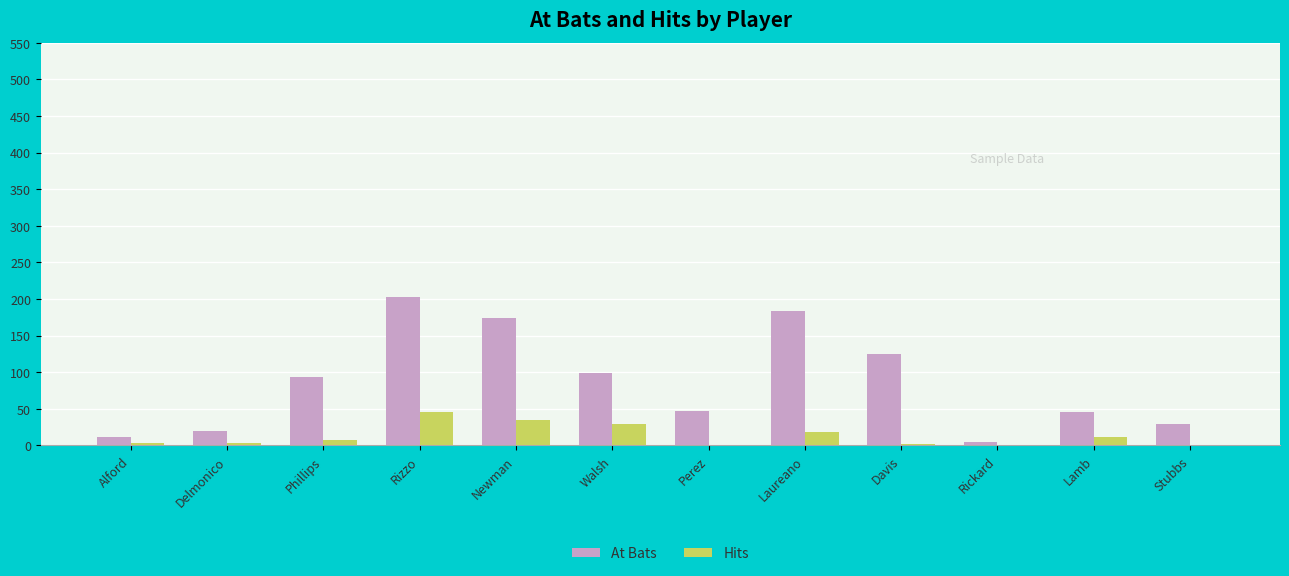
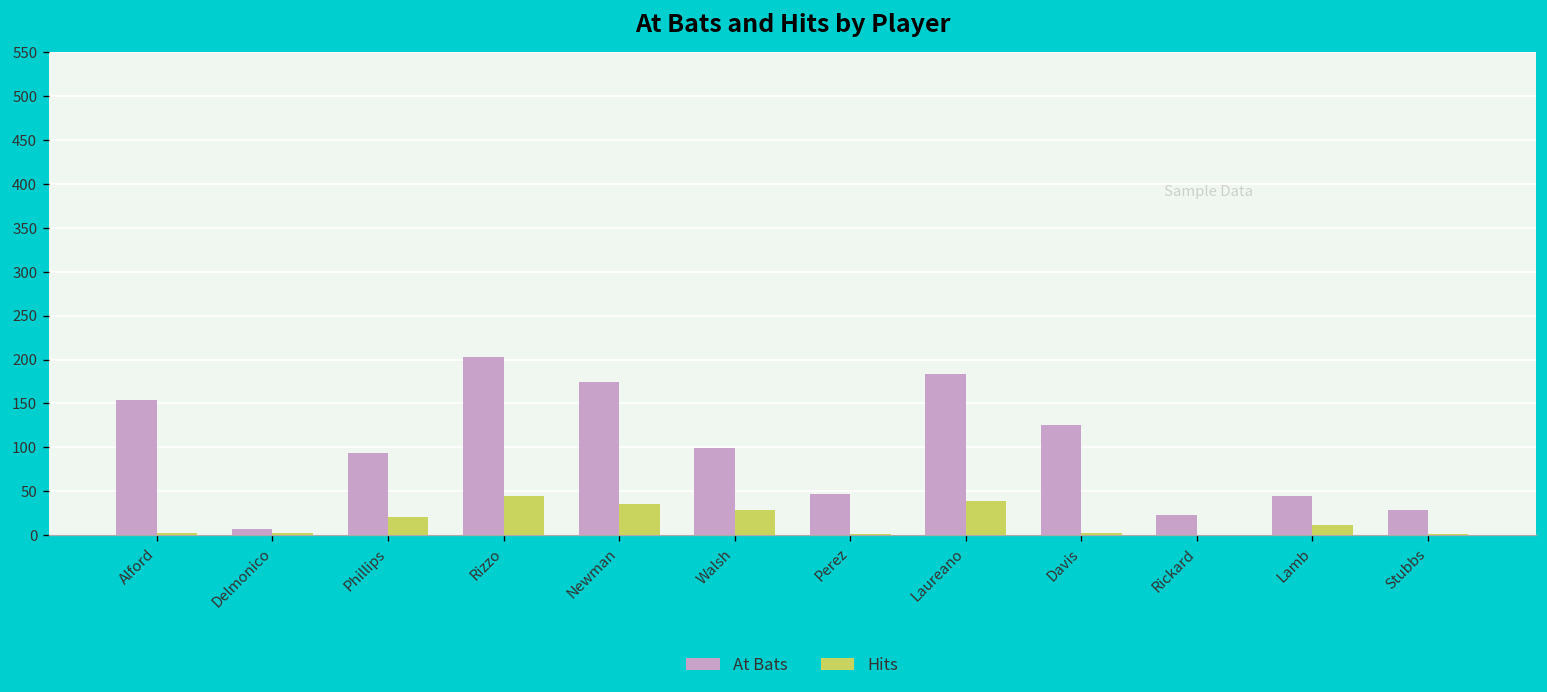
At Bats, Alford: 10 -> 150
At Bats, Delmonico: 20 -> 10
Hits, Phillips: 10 -> 20
Hits, Laureano: 20 -> 40
At Bats, Rickard: 10 -> 20
